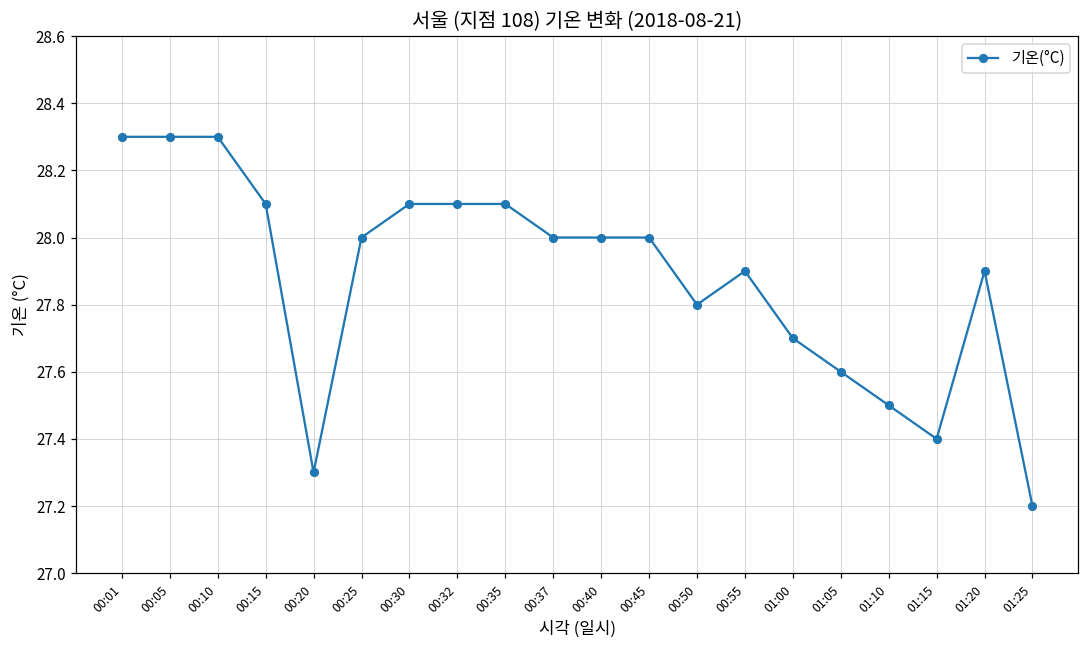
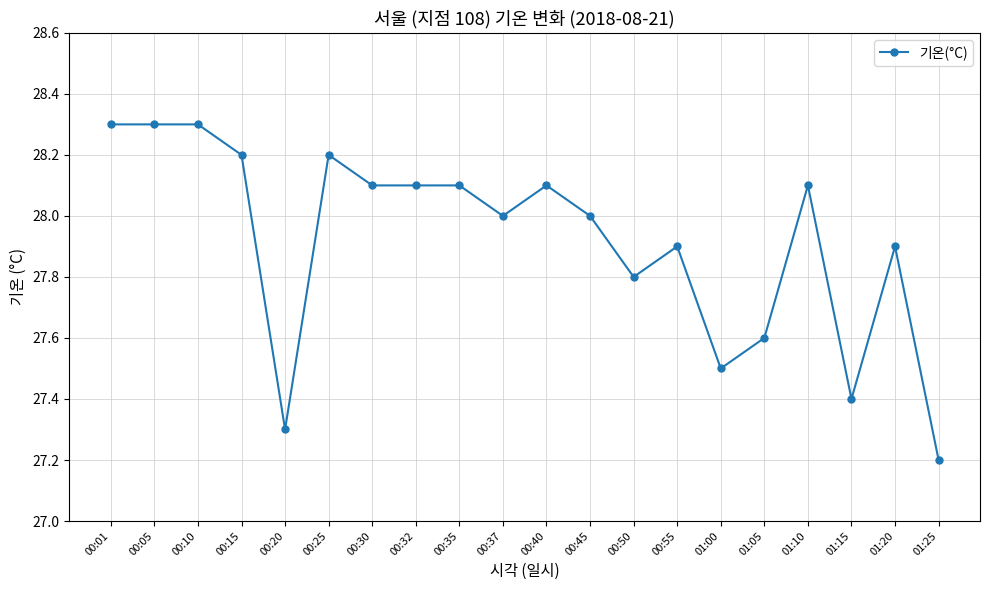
00:15: 28.1 -> 28.2
00:25: 28.0 -> 28.2
00:40: 28.0 -> 28.1
01:00: 27.7 -> 27.5
01:10: 27.5 -> 28.1
